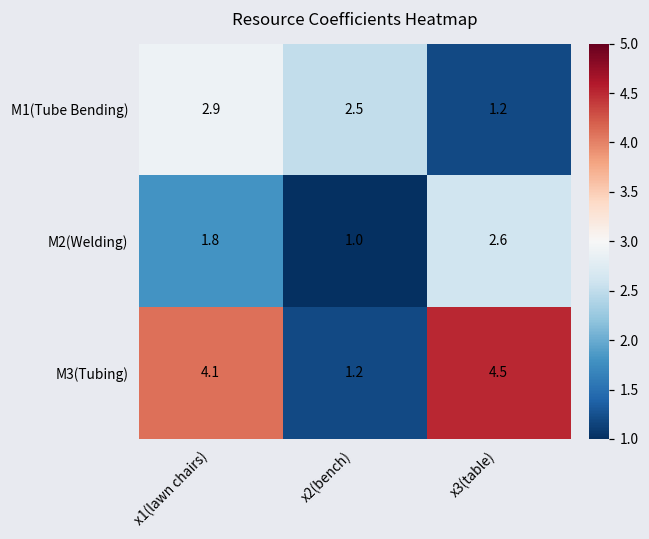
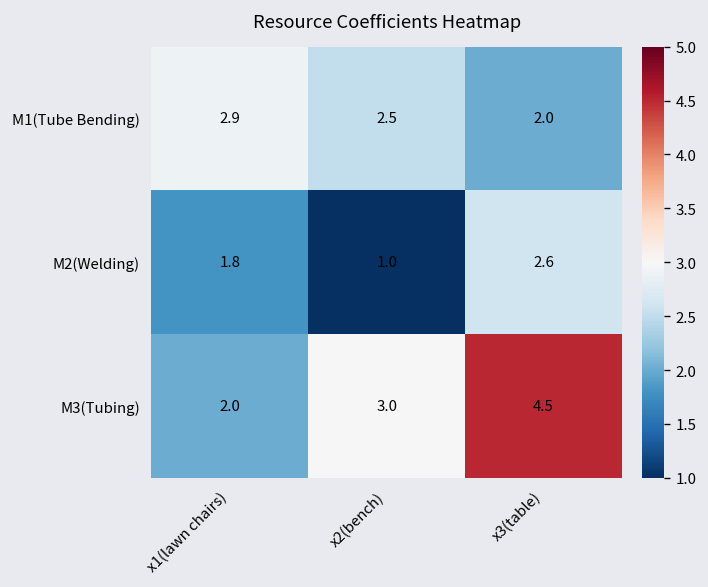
M1(Tube Bending), x3(table): 1.2 -> 2.0
M3(Tubing), x1(lawn chairs): 4.1 -> 2.0
M3(Tubing), x2(bench): 1.2 -> 3.0
